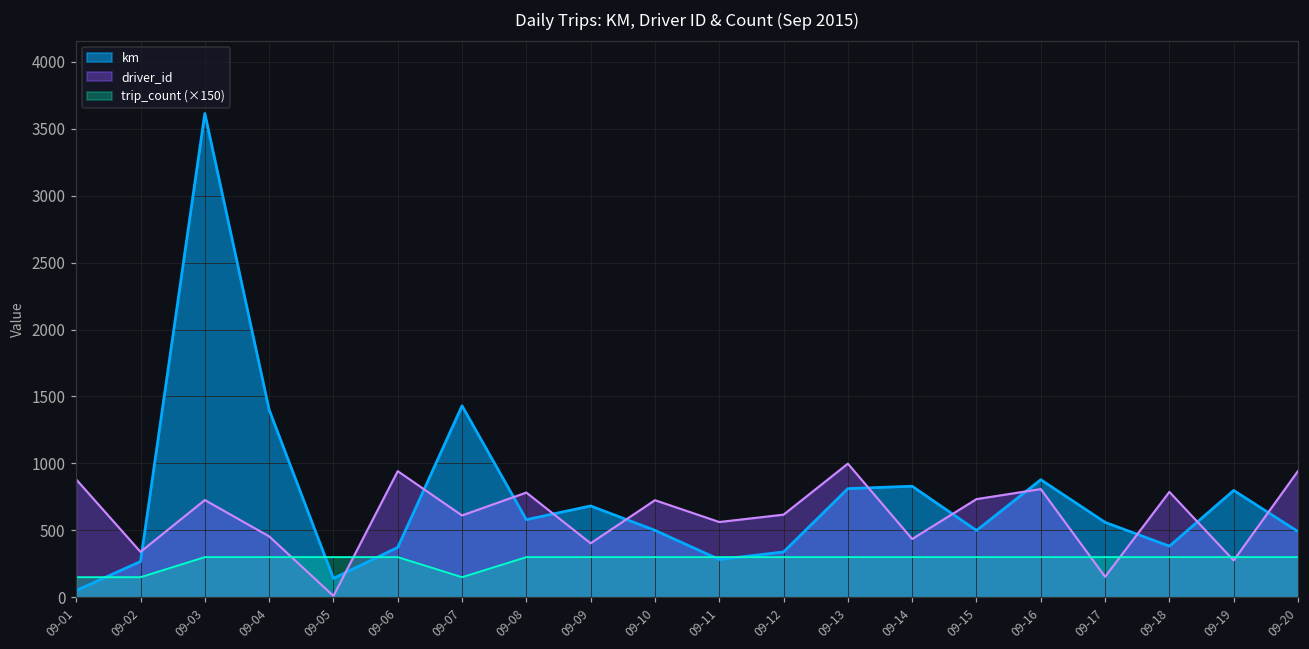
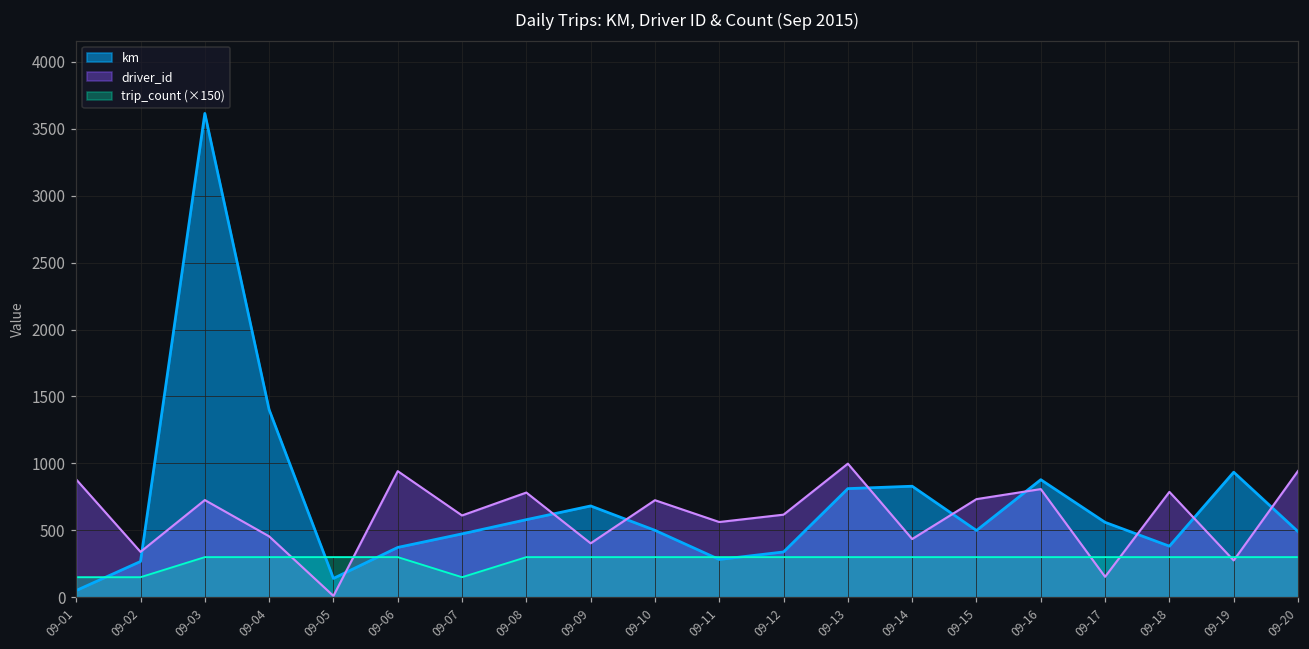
km, 09-07: 1430 -> 470
km, 09-19: 800 -> 930
